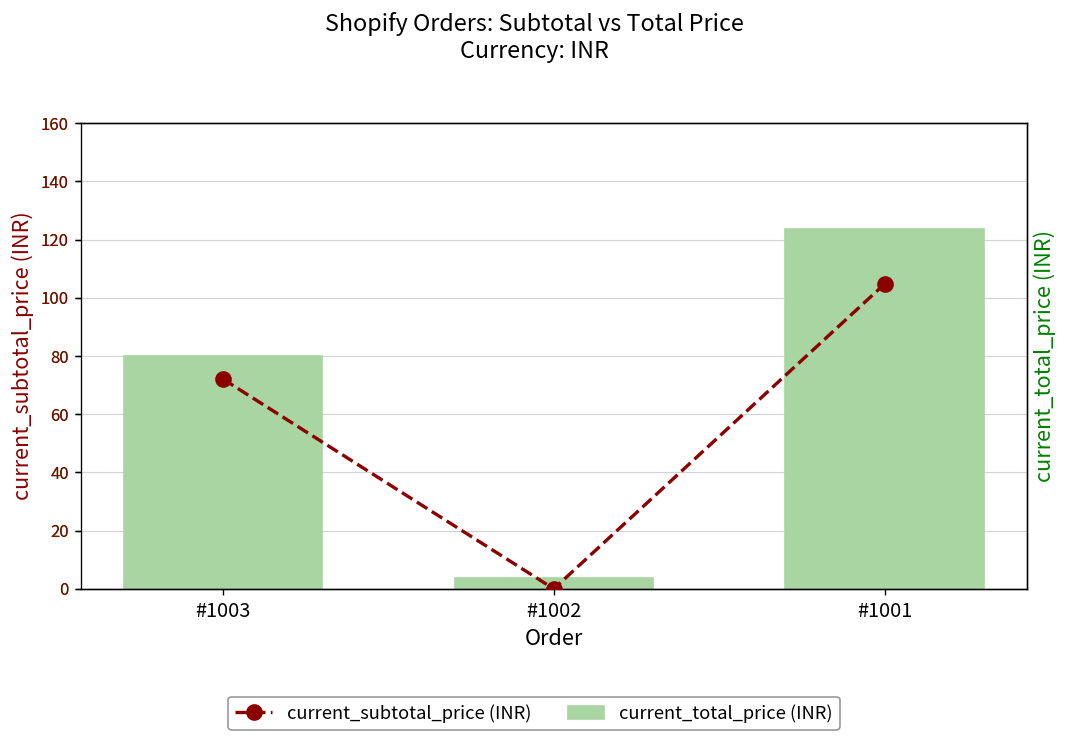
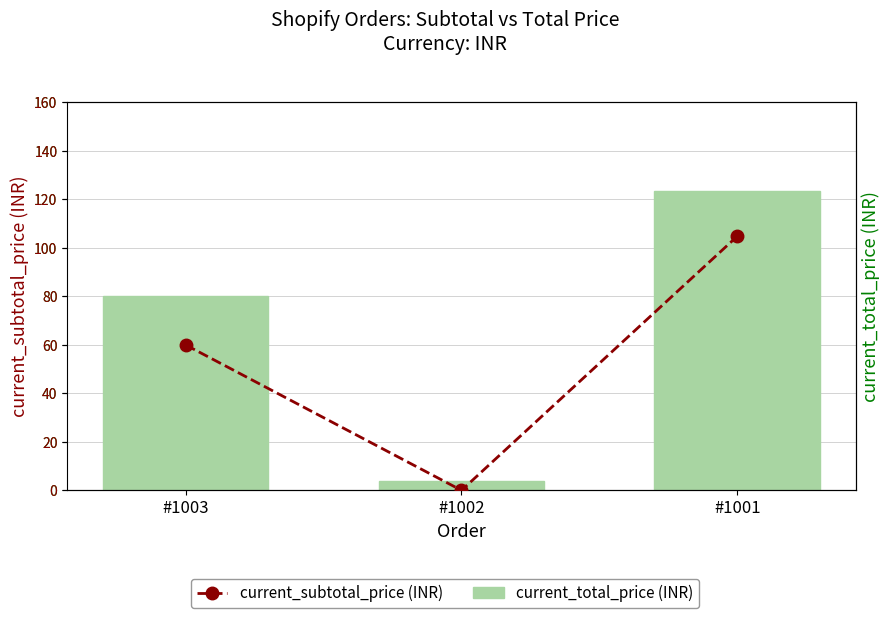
current_subtotal_price (INR), #1003: 72 -> 60
